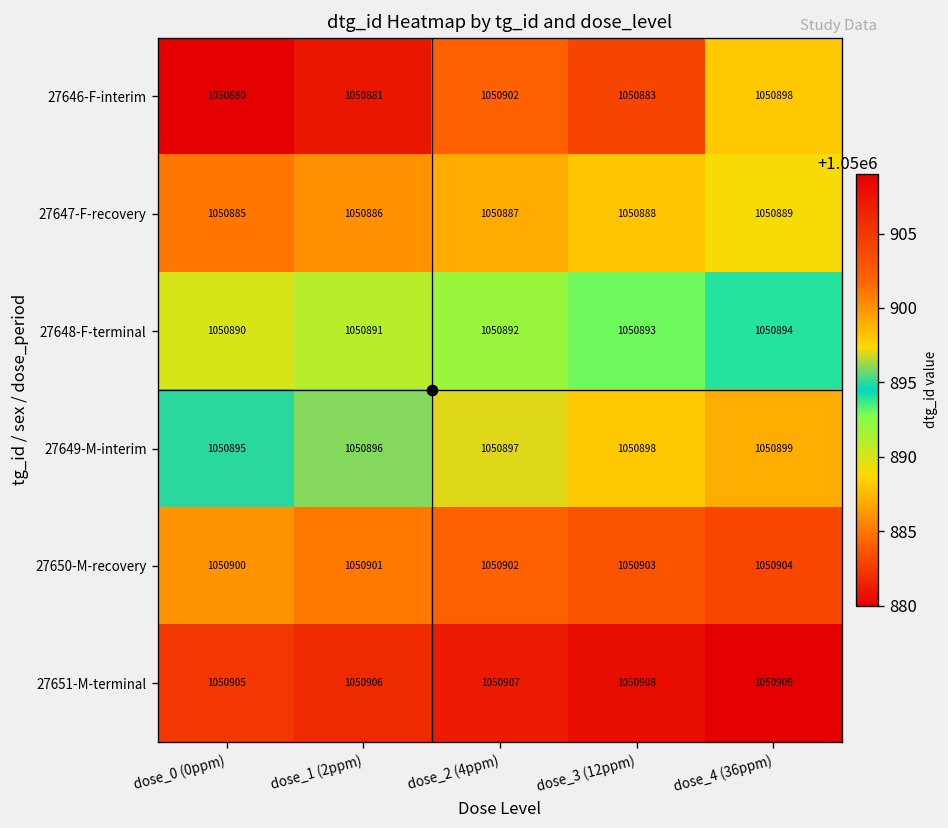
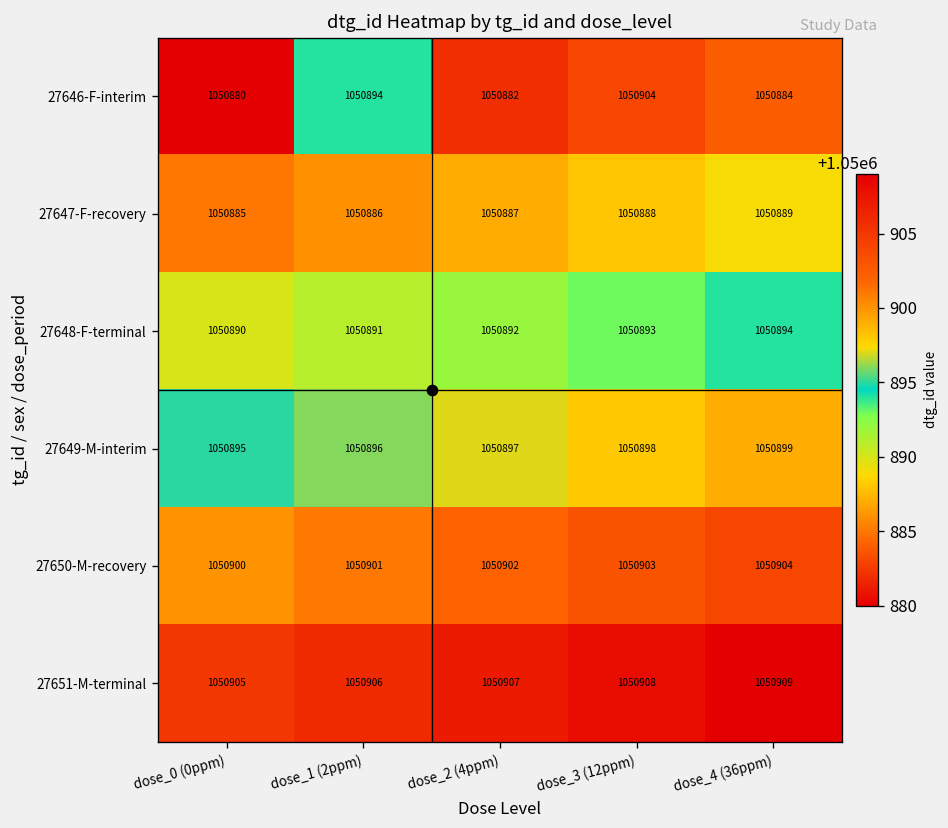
27646-F-interim, dose_1 (2ppm): 1050881 -> 1050894
27646-F-interim, dose_2 (4ppm): 1050902 -> 1050882
27646-F-interim, dose_3 (12ppm): 1050883 -> 1050904
27646-F-interim, dose_4 (36ppm): 1050898 -> 1050884
